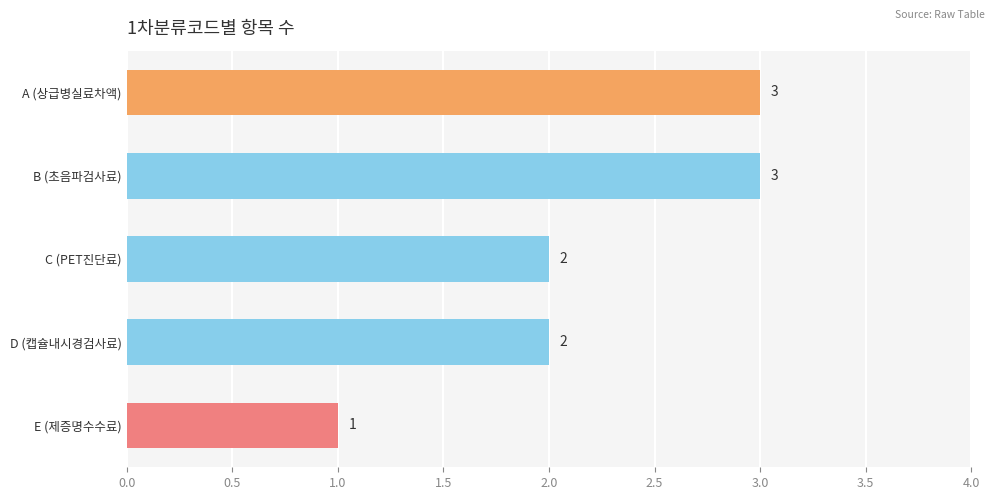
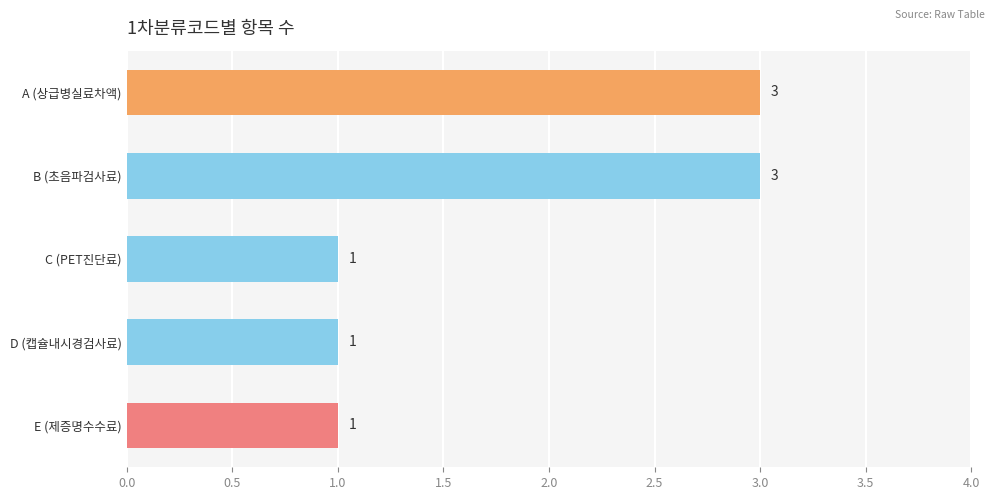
C (PET진단료): 2 -> 1
D (캡슐내시경검사료): 2 -> 1
